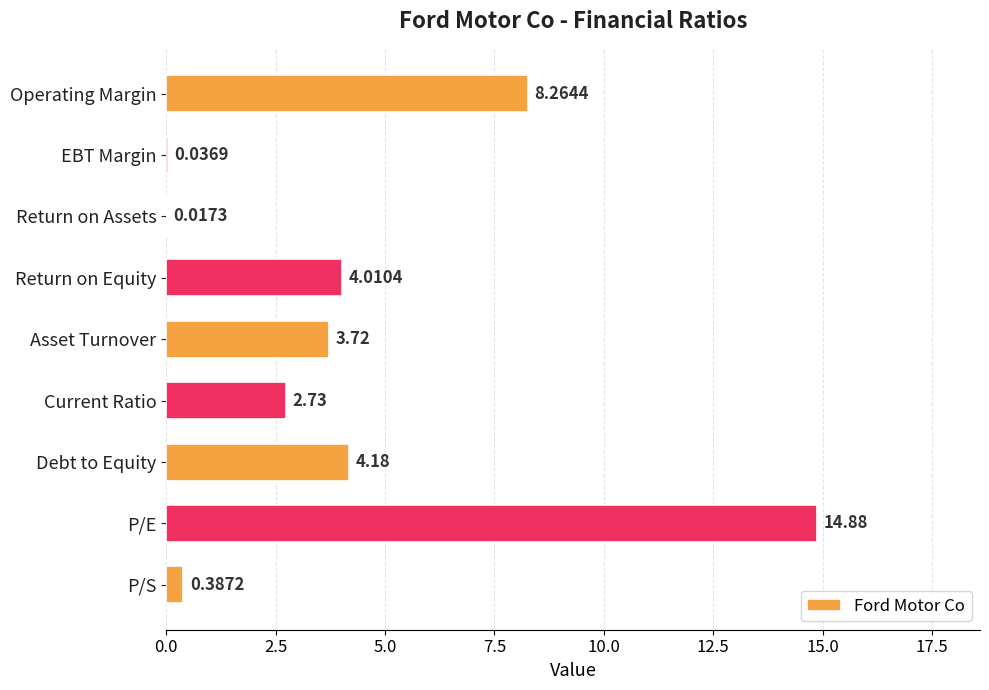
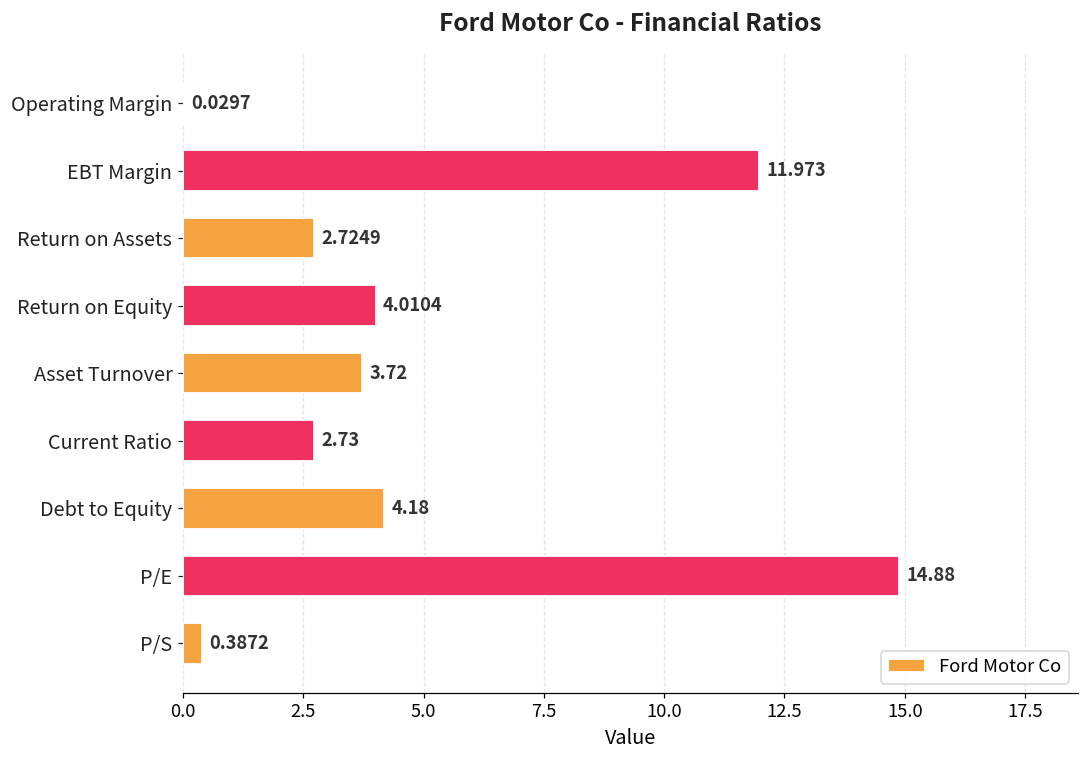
Operating Margin: 8.2644 -> 0.0297
EBT Margin: 0.0369 -> 11.973
Return on Assets: 0.0173 -> 2.7249
